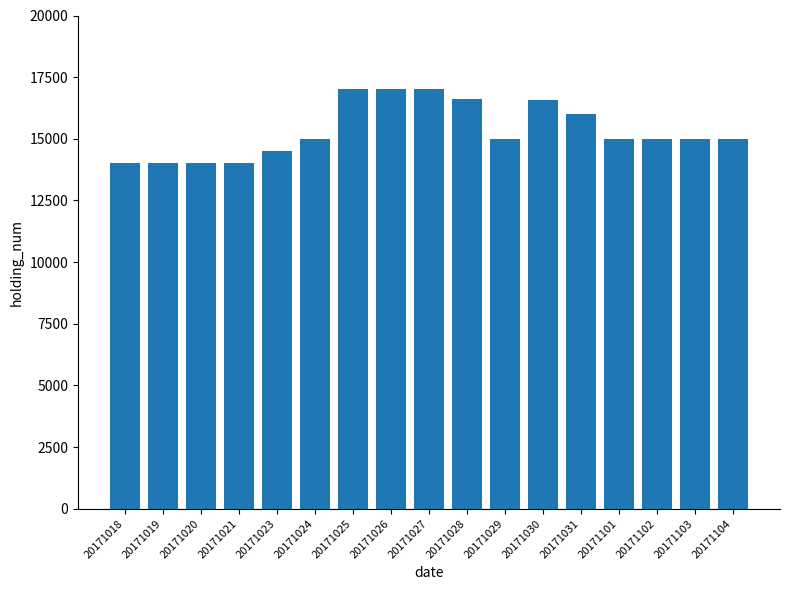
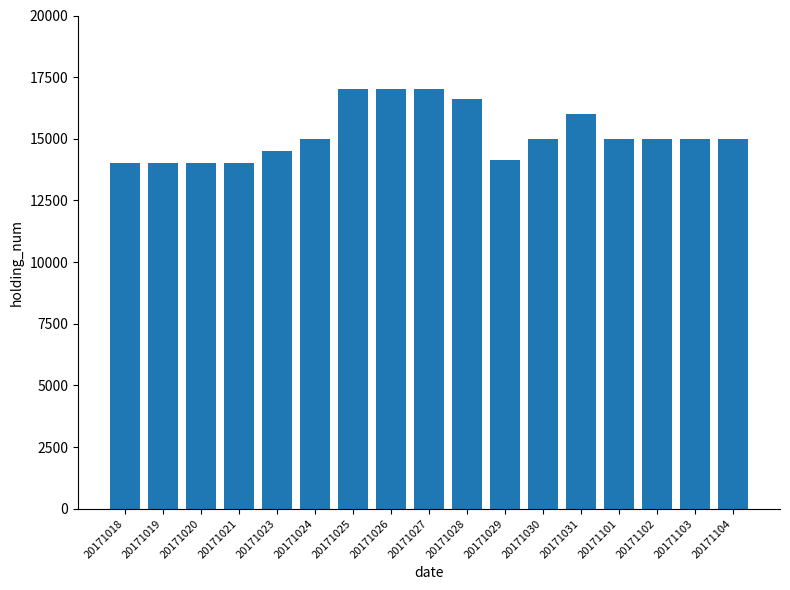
20171029: 15000 -> 14100
20171030: 16600 -> 15000
